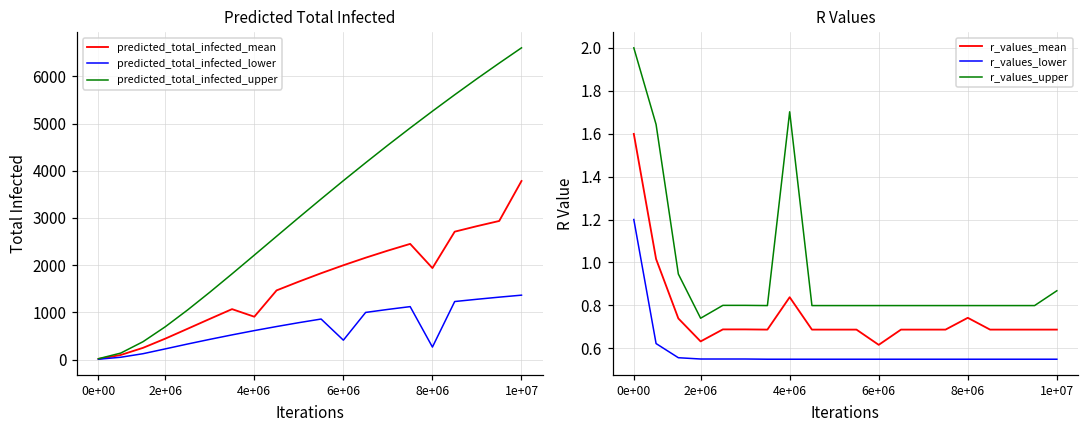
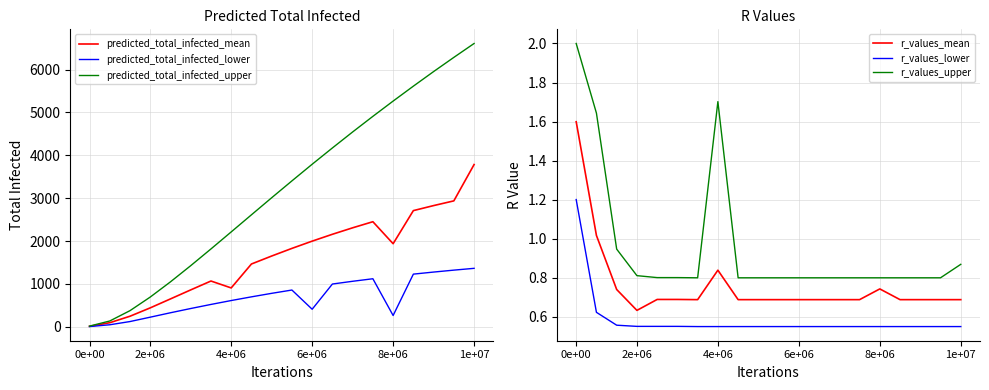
R Values, r_values_upper, 2e+06: 0.74 -> 0.81
R Values, r_values_mean, 6e+06: 0.62 -> 0.69
